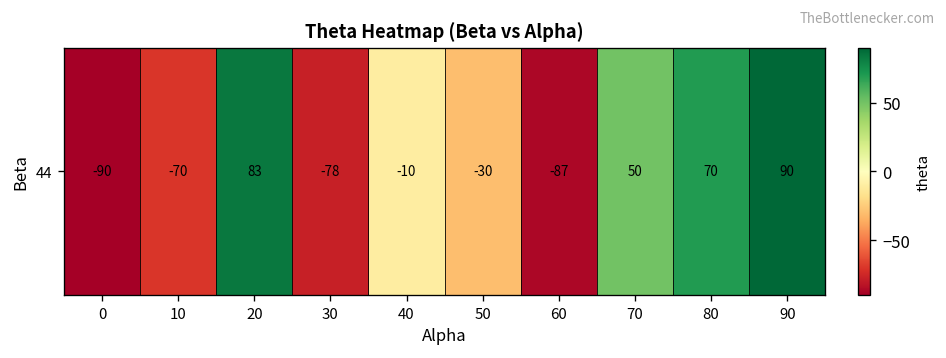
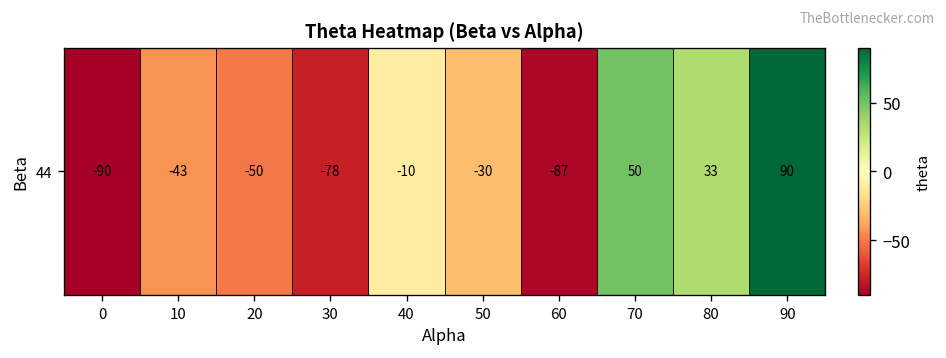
44, 10: -70 -> -43
44, 20: 83 -> -50
44, 80: 70 -> 33
